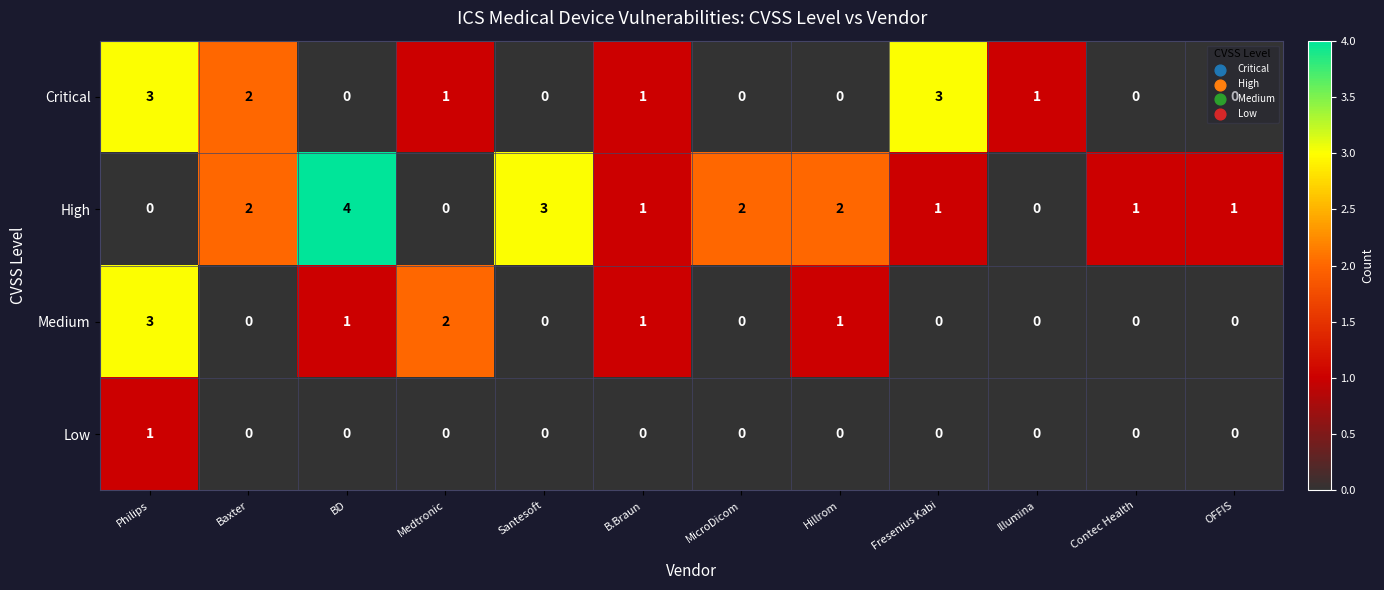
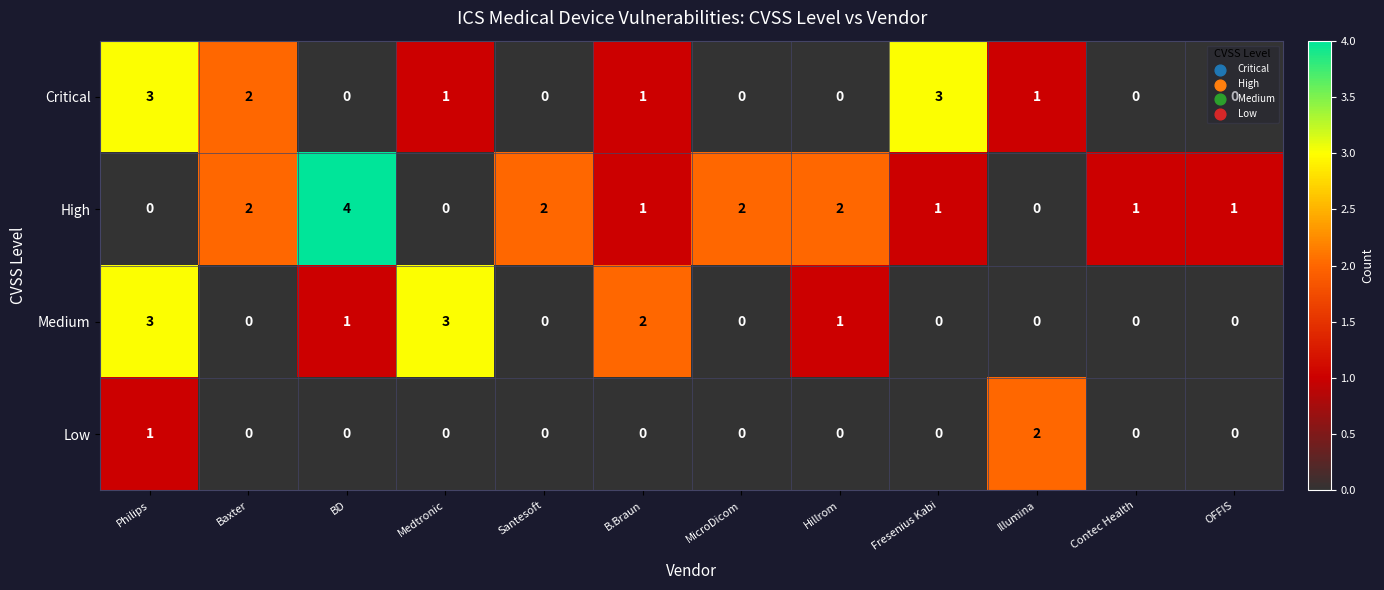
High, Santesoft: 3 -> 2
Medium, Medtronic: 2 -> 3
Medium, B.Braun: 1 -> 2
Low, Illumina: 0 -> 2
